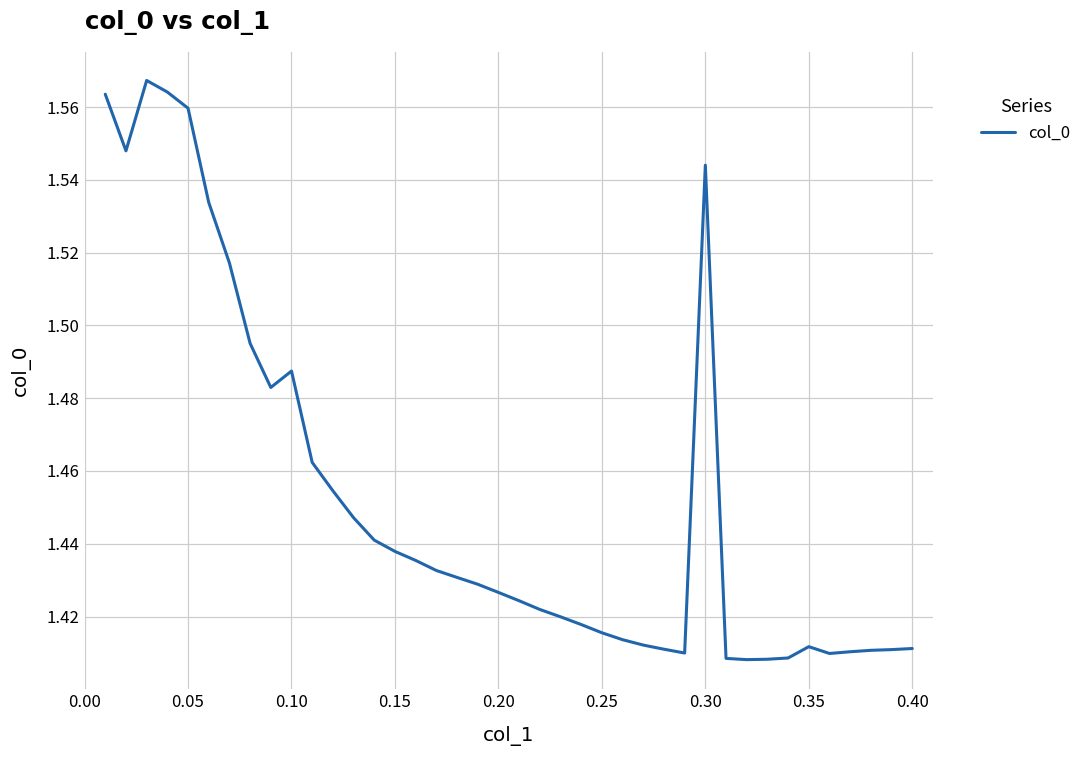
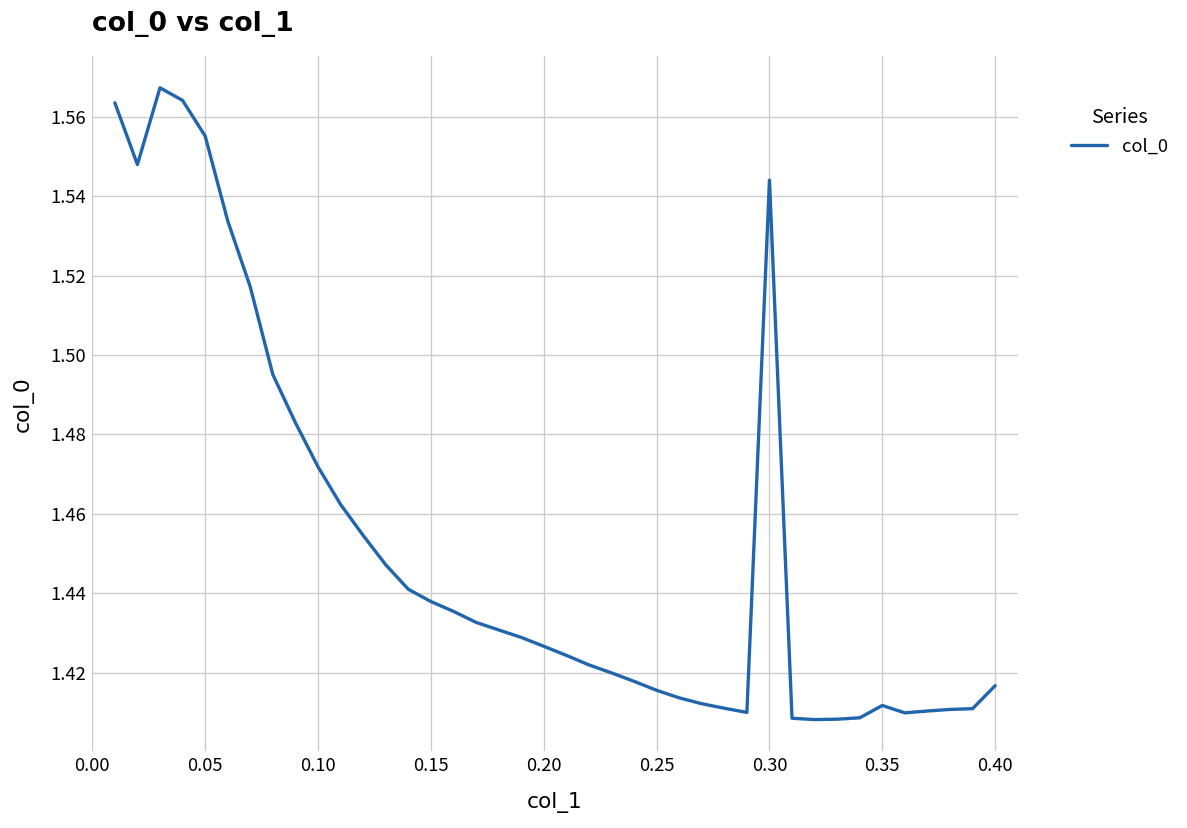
0.05: 1.560 -> 1.555
0.10: 1.487 -> 1.472
0.40: 1.411 -> 1.417
